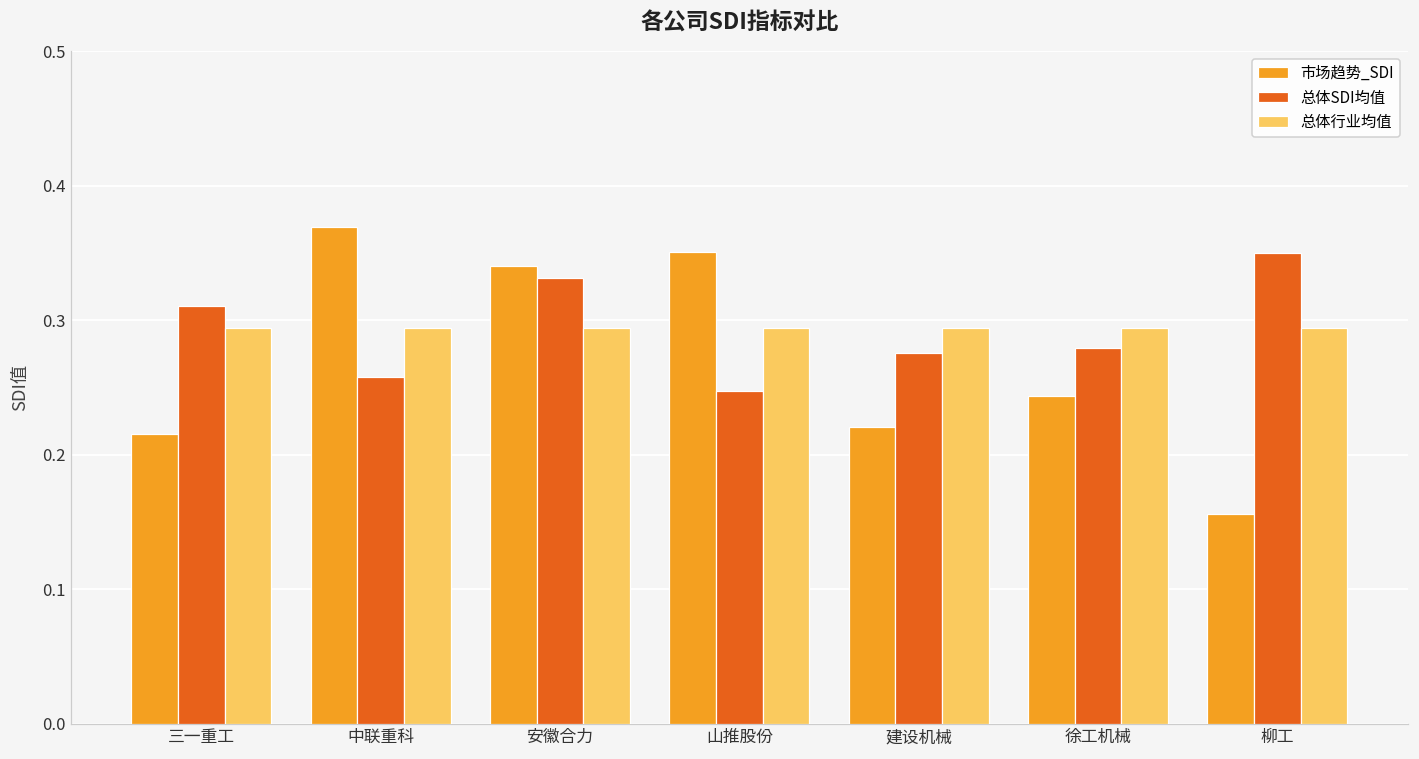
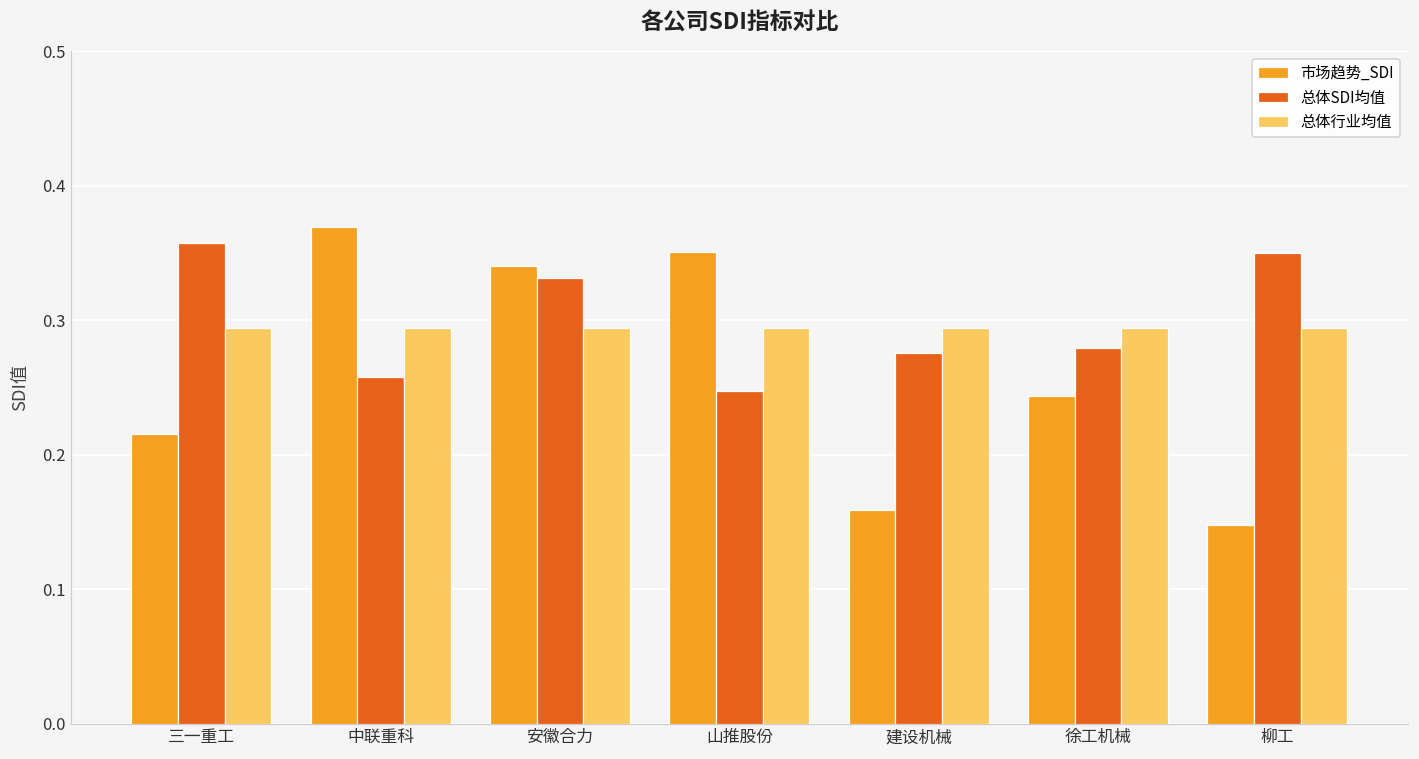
总体SDI均值, 三一重工: 0.310 -> 0.357
市场趋势_SDI, 建设机械: 0.221 -> 0.159
市场趋势_SDI, 柳工: 0.156 -> 0.148
